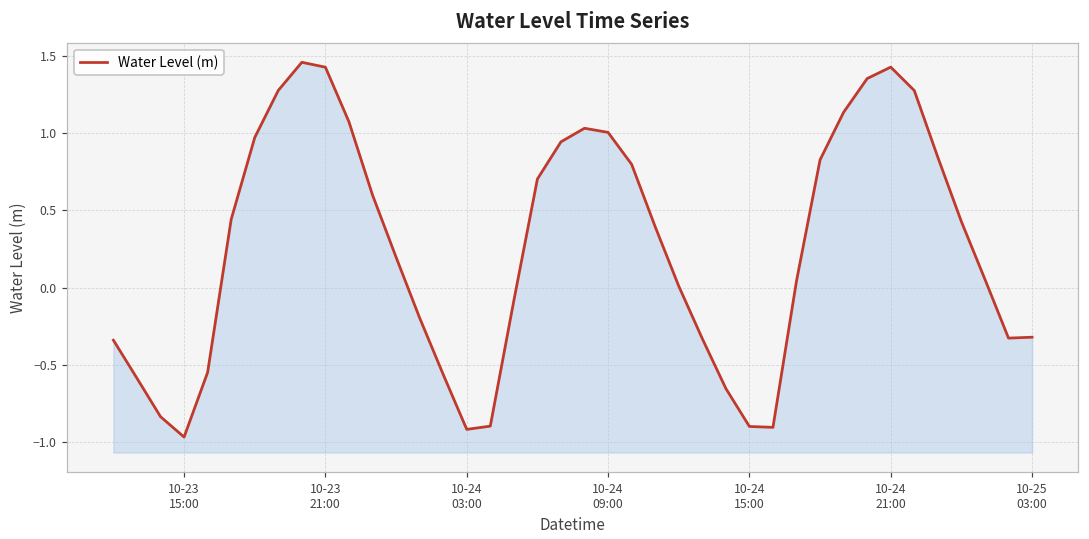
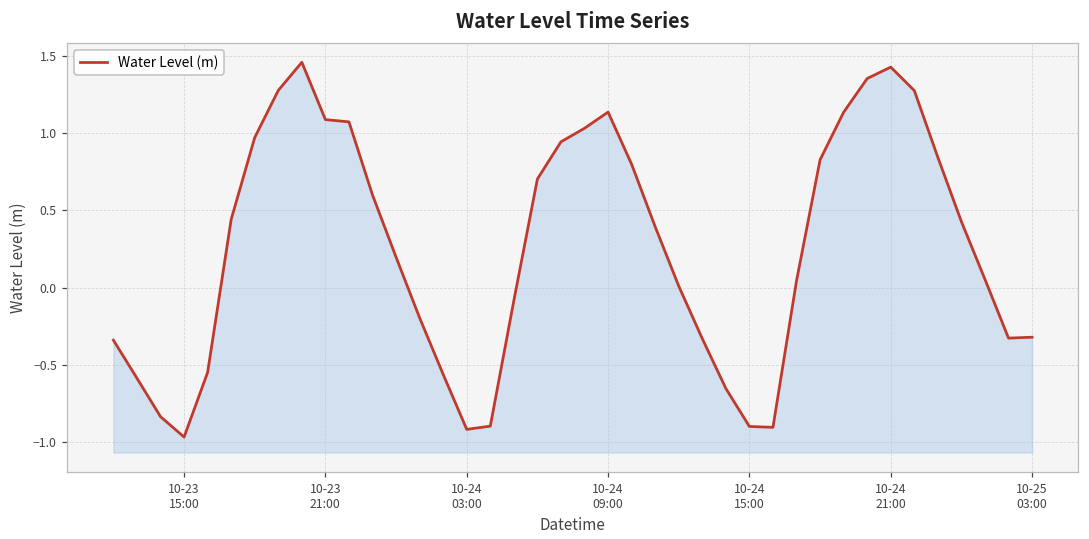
10-23 21:00: 1.42 -> 1.09
10-24 09:00: 1.00 -> 1.13
